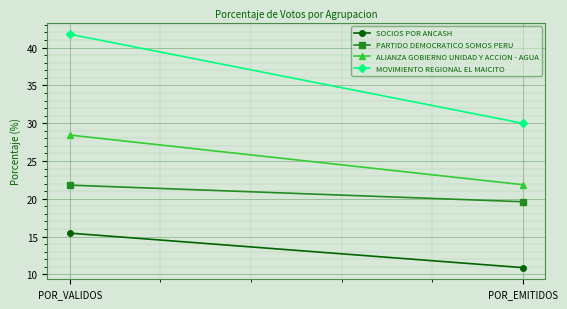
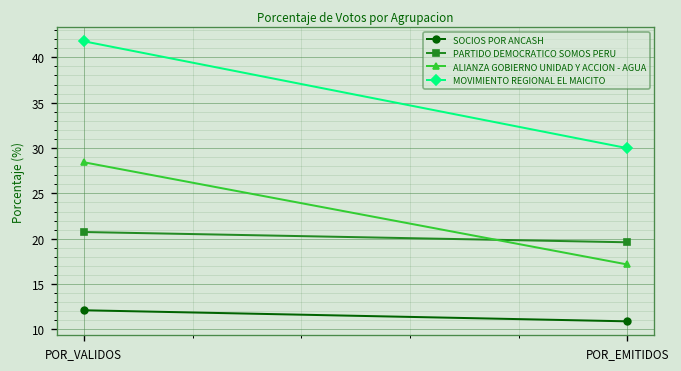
SOCIOS POR ANCASH, POR_VALIDOS: 15 -> 12
PARTIDO DEMOCRATICO SOMOS PERU, POR_VALIDOS: 22 -> 21
ALIANZA GOBIERNO UNIDAD Y ACCION - AGUA, POR_EMITIDOS: 22 -> 17
